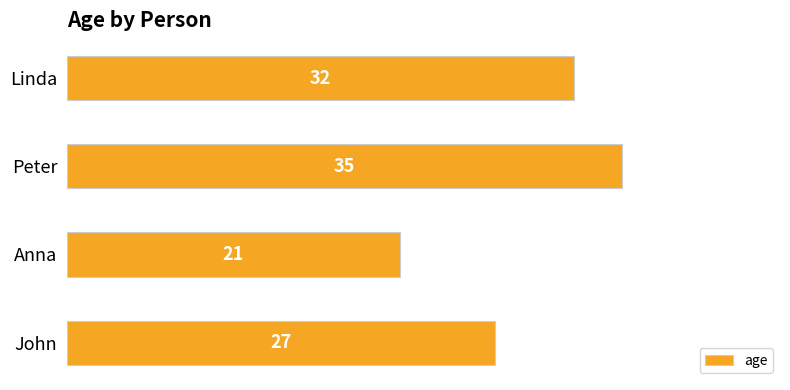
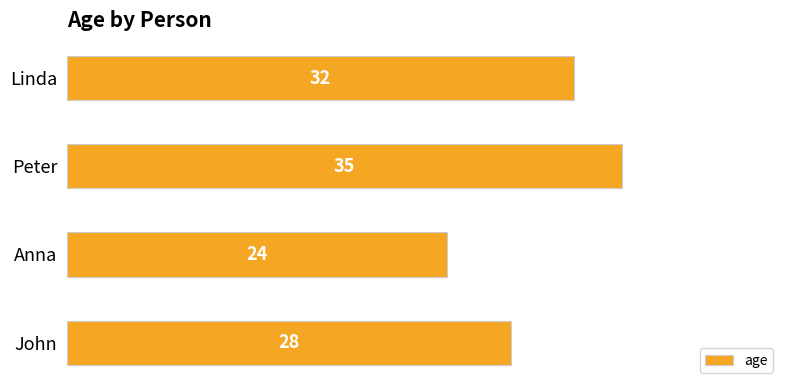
Anna: 21 -> 24
John: 27 -> 28
